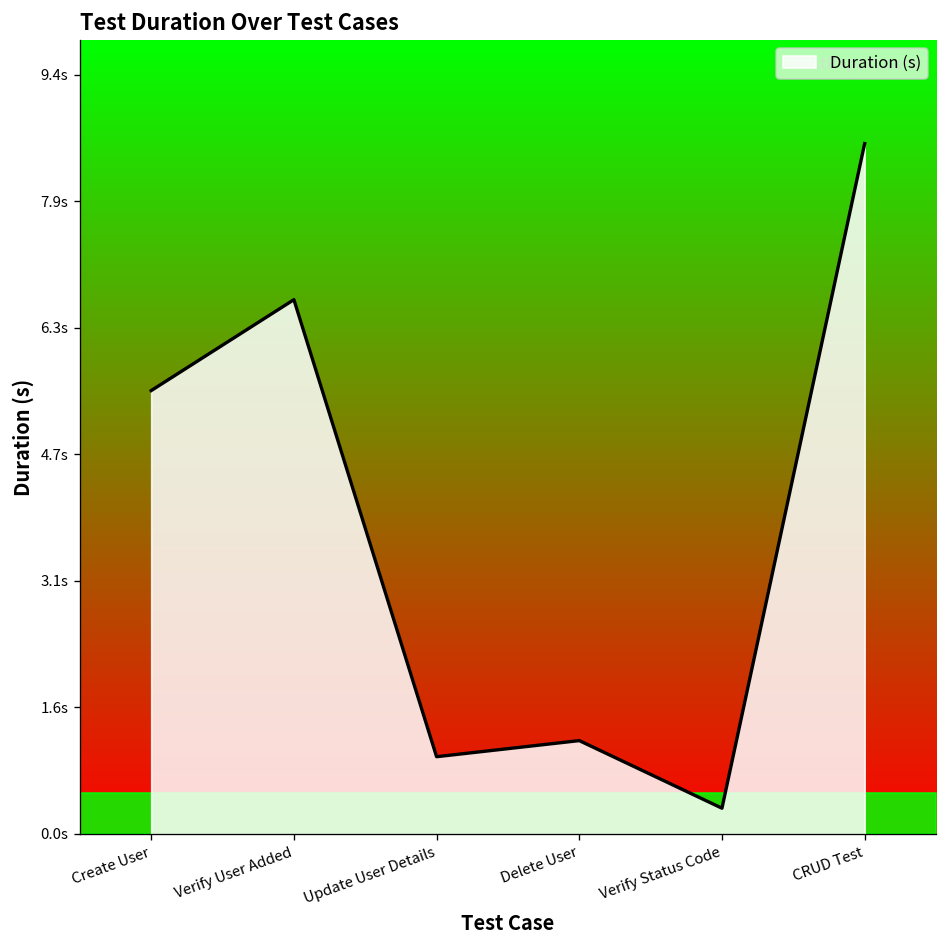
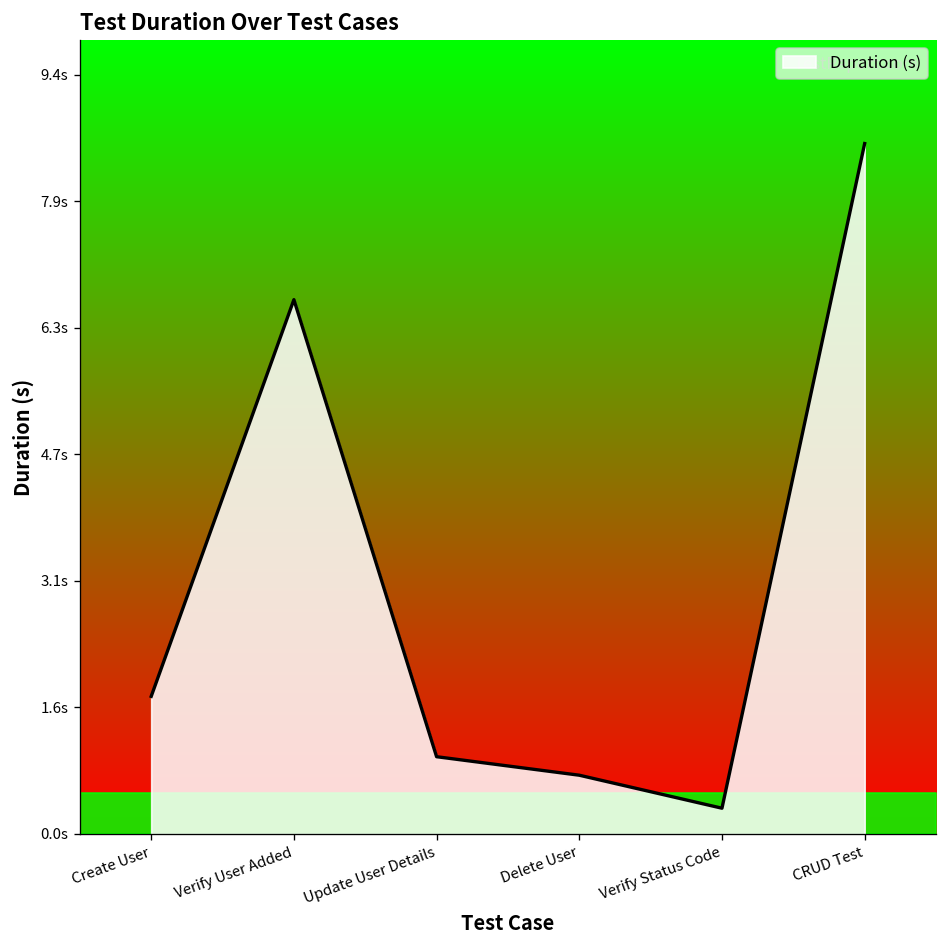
Duration (s), Create User: 5.5s -> 1.7s
Duration (s), Delete User: 1.2s -> 0.7s
